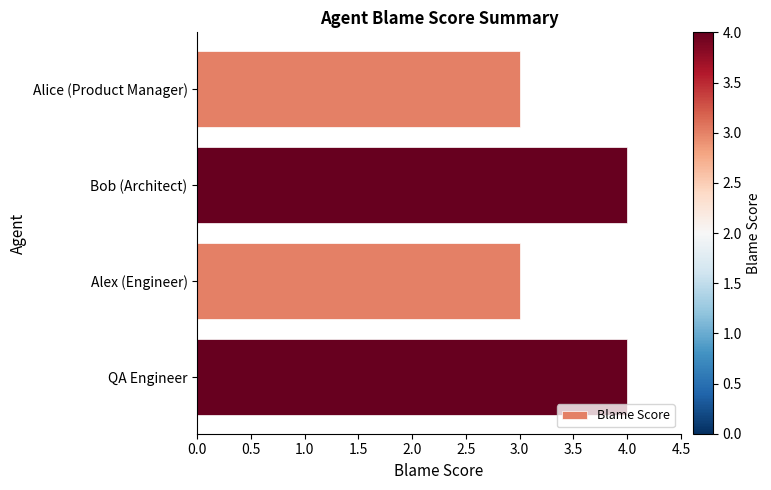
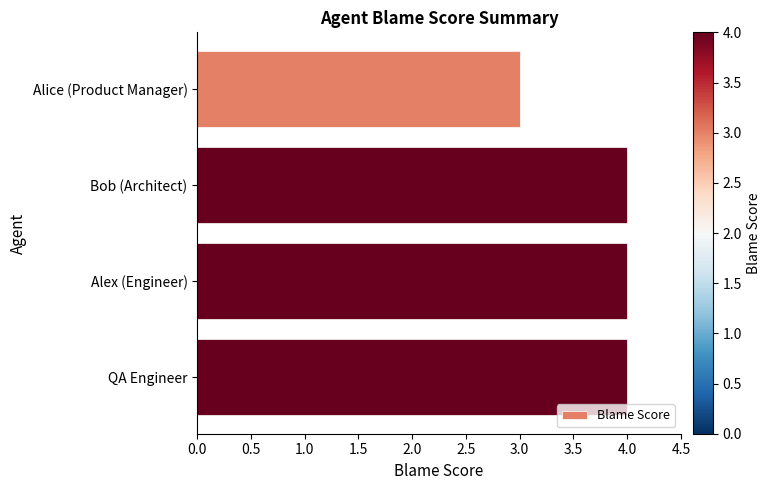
Alex (Engineer): 3 -> 4
